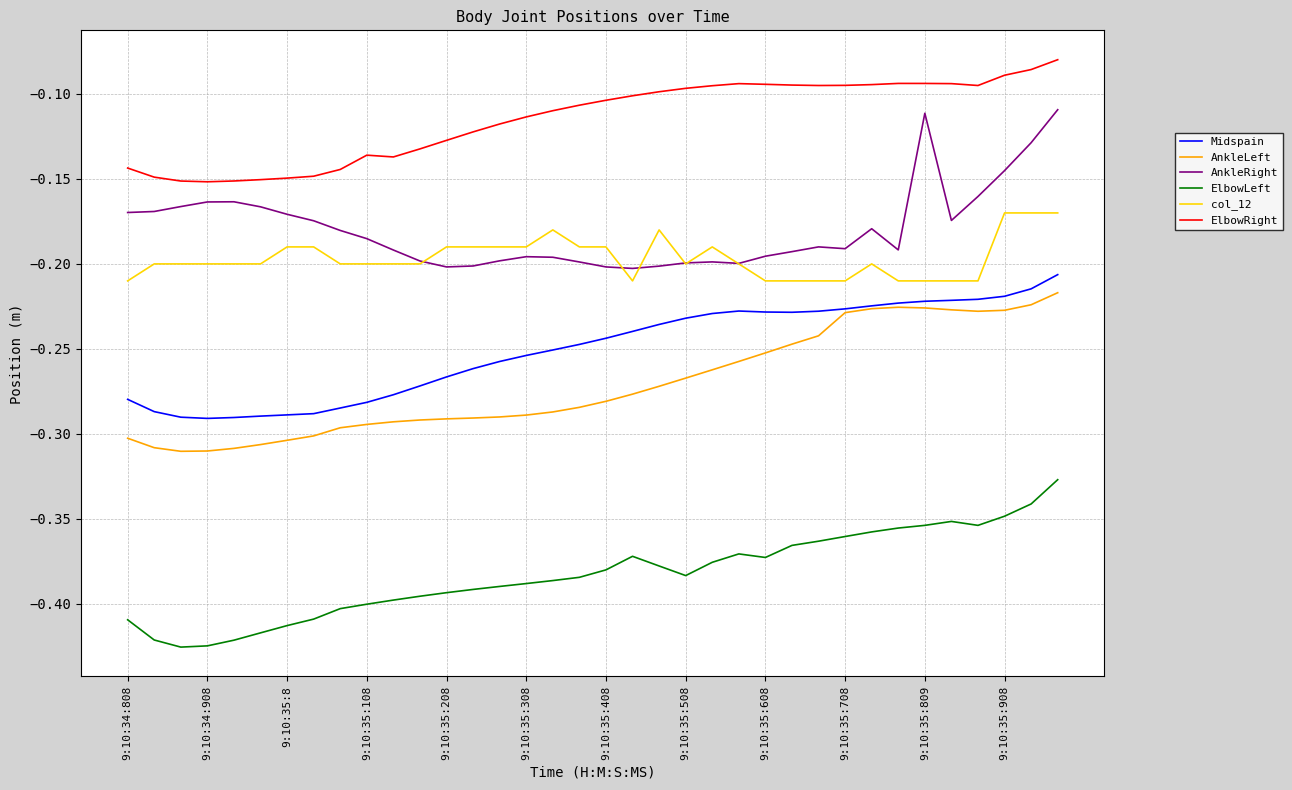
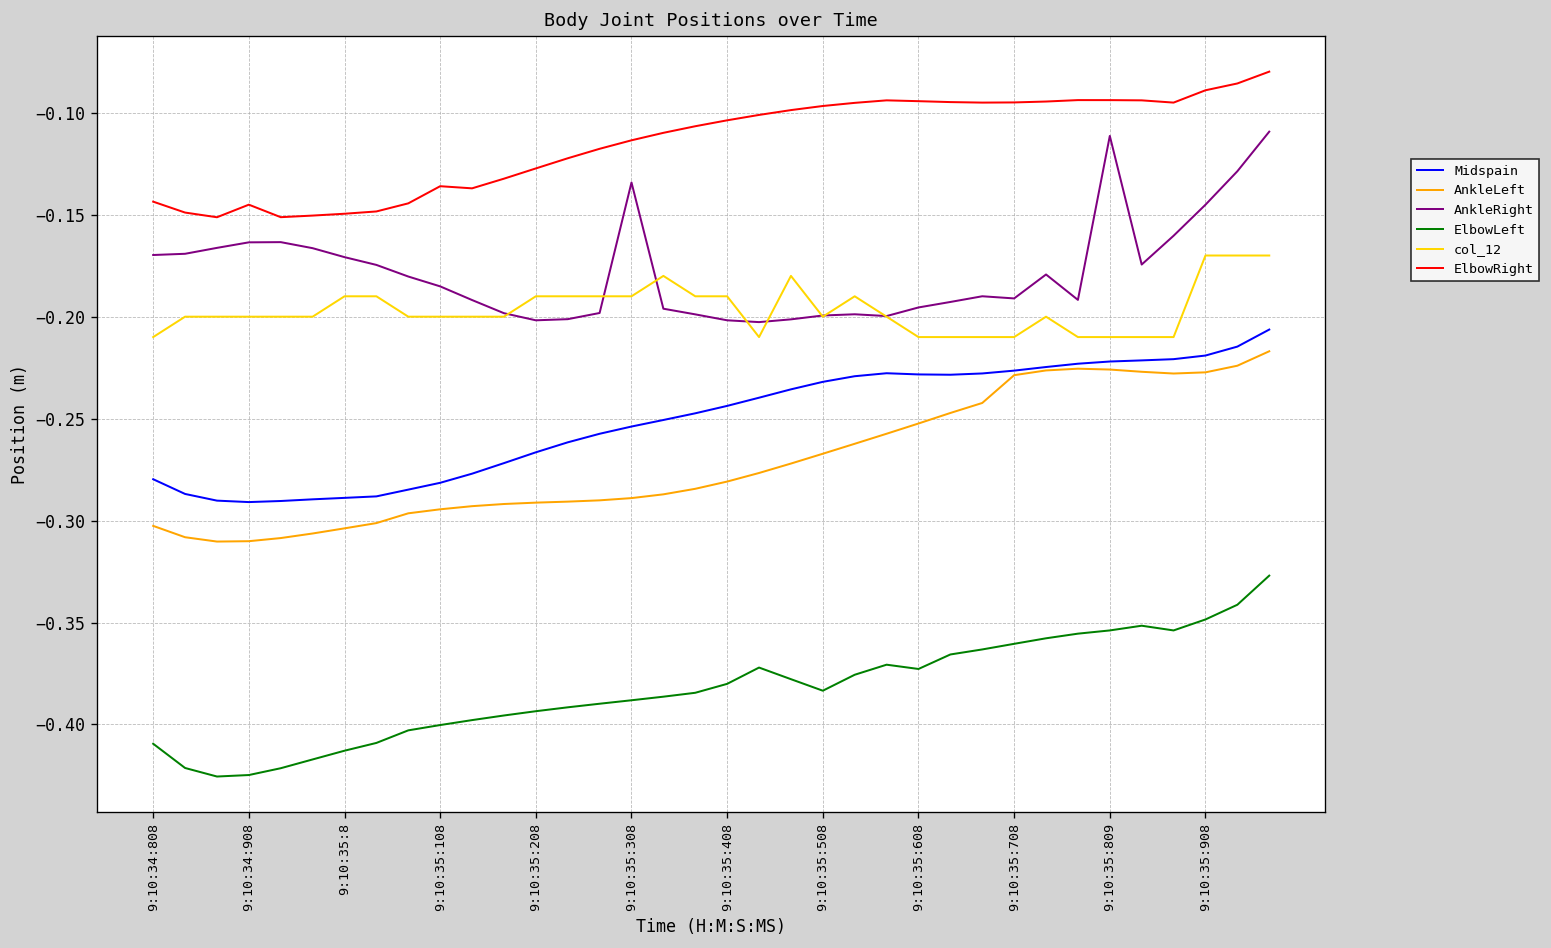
ElbowRight, 9:10:34:908: -0.152 -> -0.145
AnkleRight, 9:10:35:308: -0.196 -> -0.134
